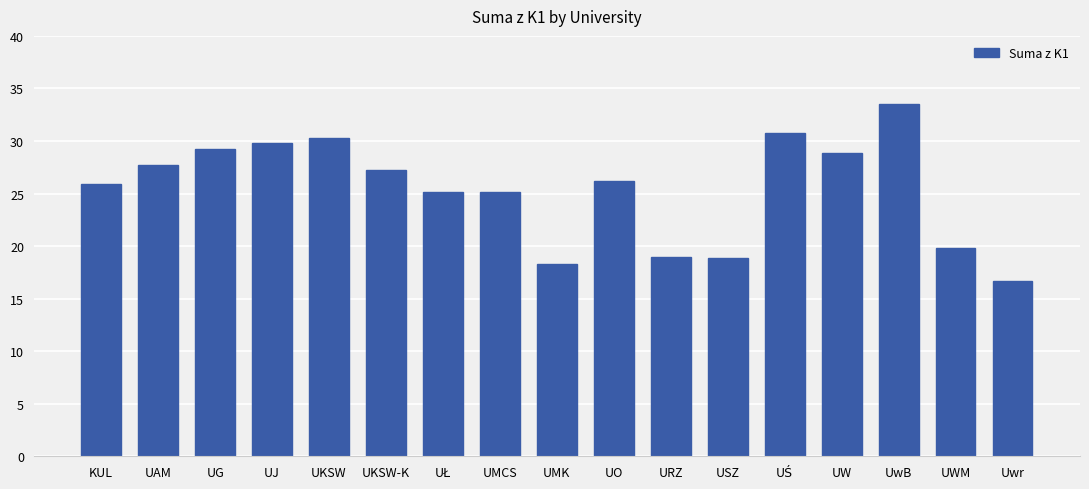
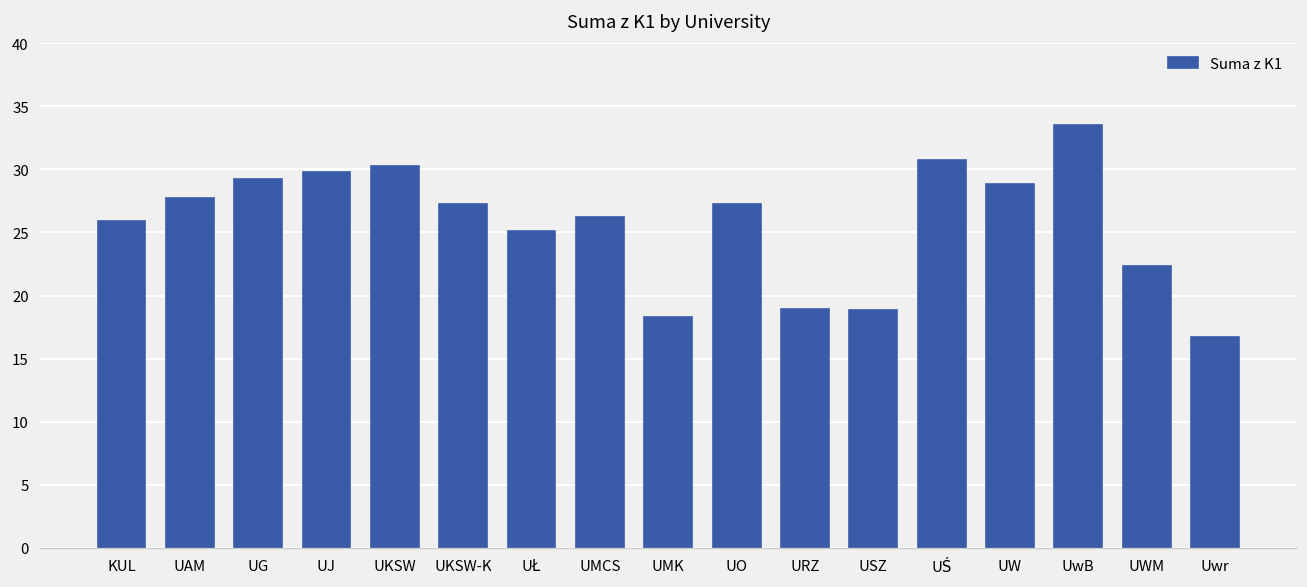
UMCS: 25.2 -> 26.2
UO: 26.2 -> 27.3
UWM: 19.8 -> 22.3
